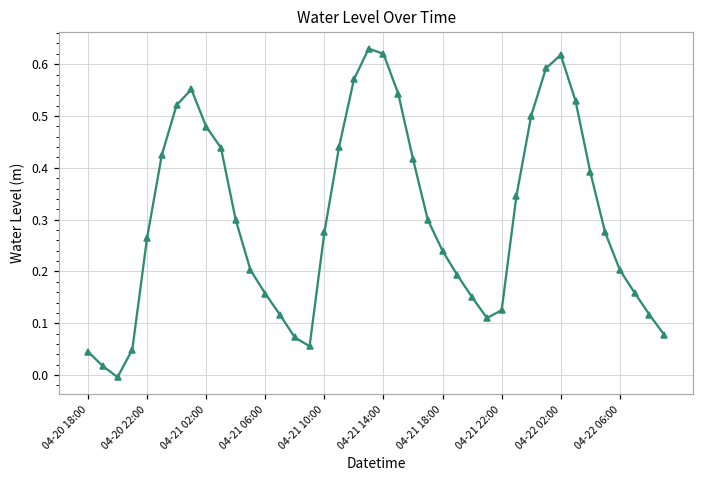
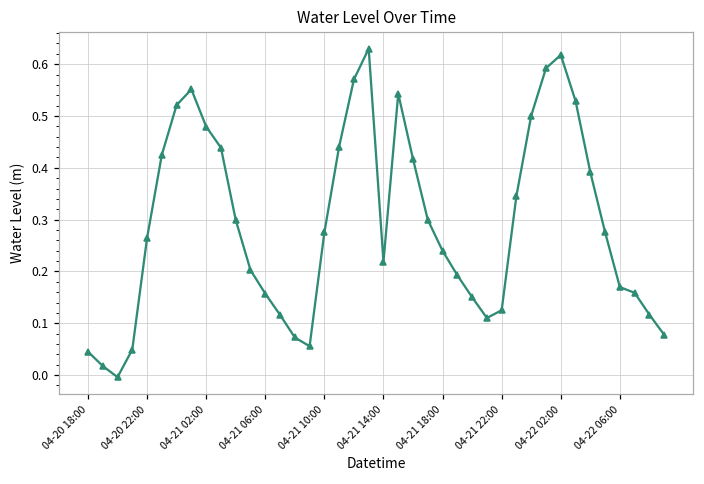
04-21 14:00: 0.62 -> 0.22
04-22 06:00: 0.20 -> 0.17
